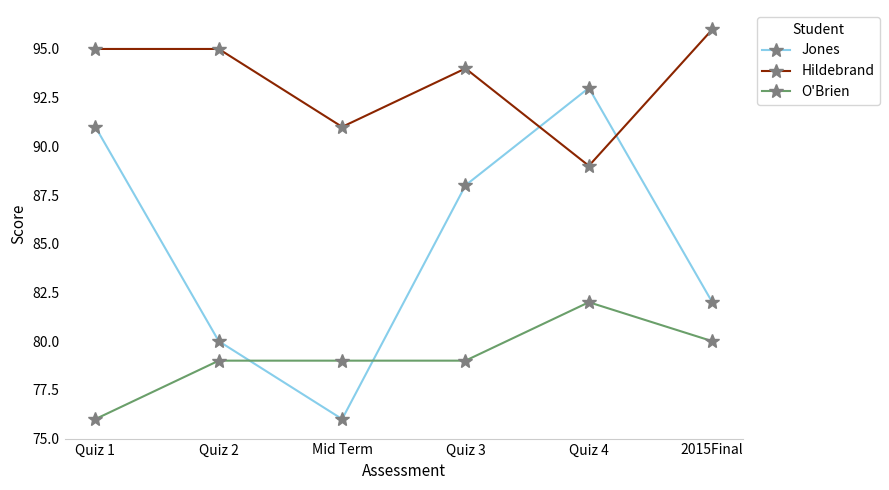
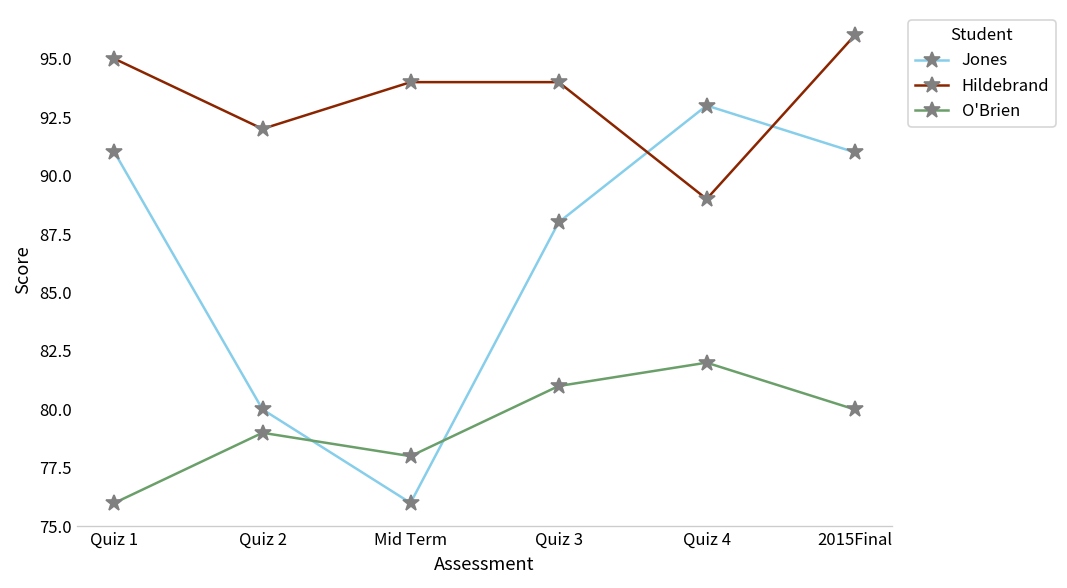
Hildebrand, Quiz 2: 95 -> 92
Hildebrand, Mid Term: 91 -> 94
O'Brien, Mid Term: 79 -> 78
O'Brien, Quiz 3: 79 -> 81
Jones, 2015Final: 82 -> 91
